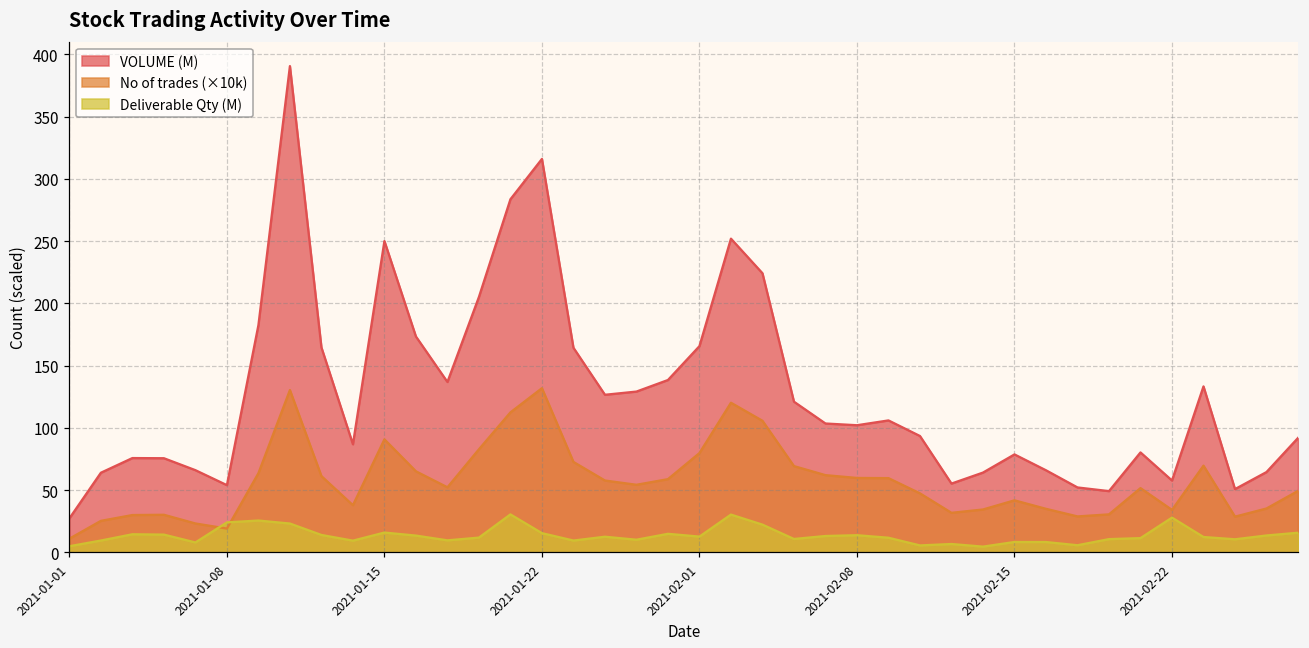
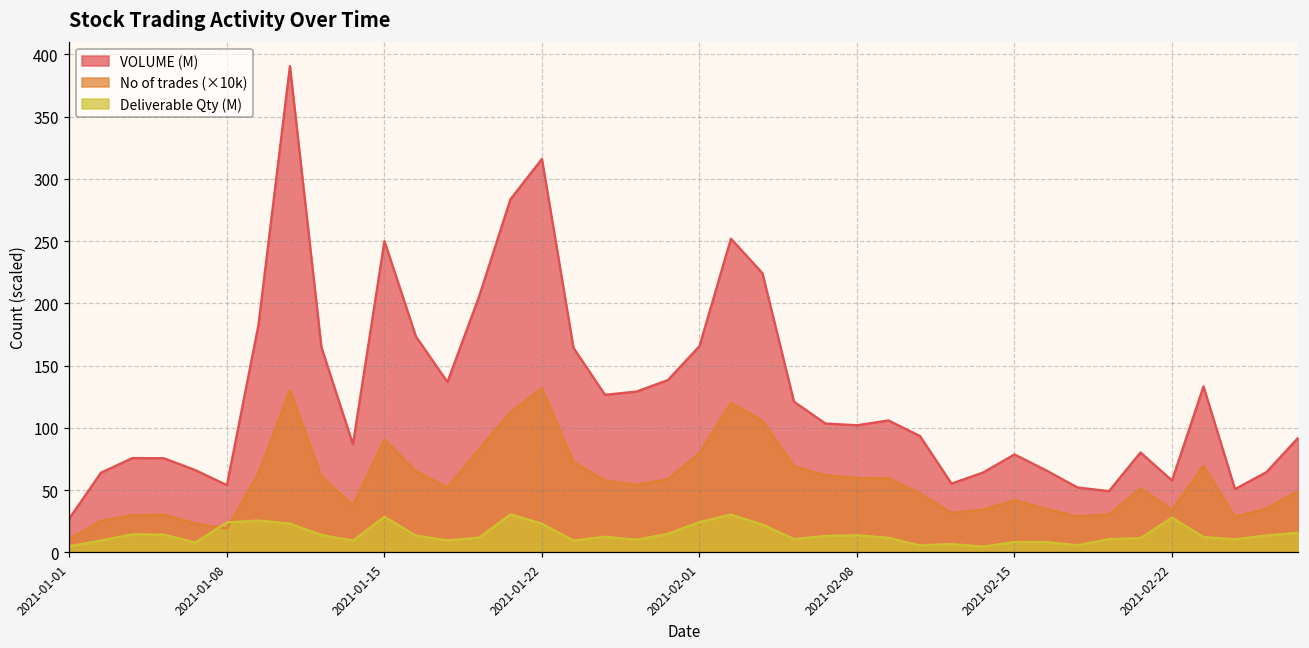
Deliverable Qty (M), 2021-01-15: 16 -> 29
Deliverable Qty (M), 2021-01-22: 15 -> 23
Deliverable Qty (M), 2021-02-01: 13 -> 24
